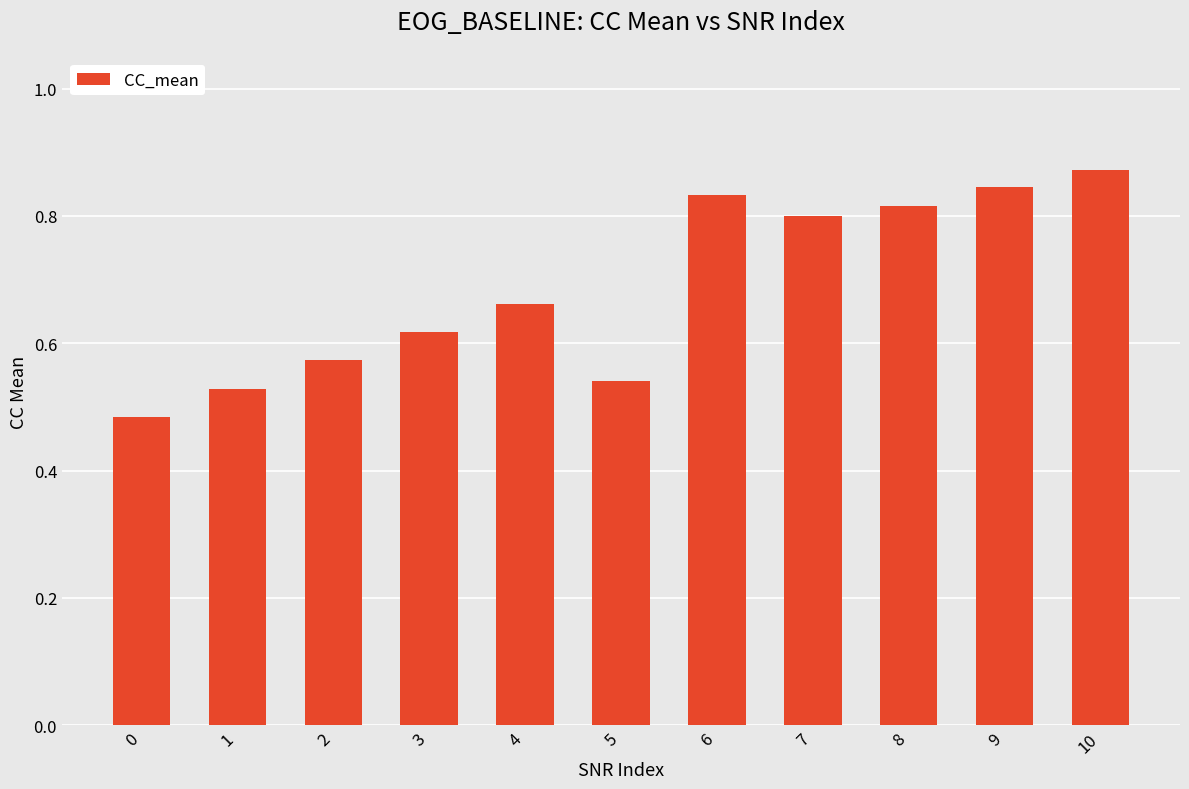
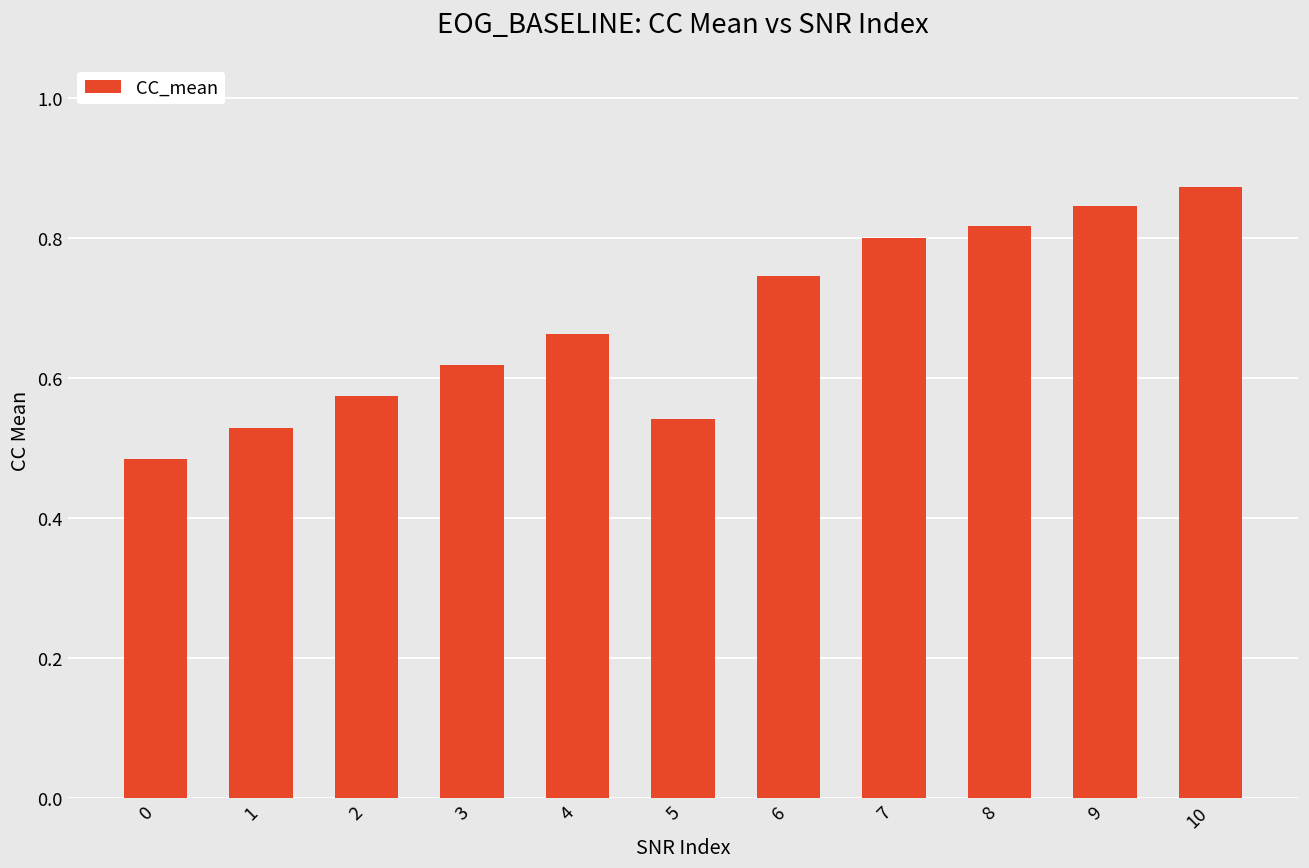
6: 0.83 -> 0.75
